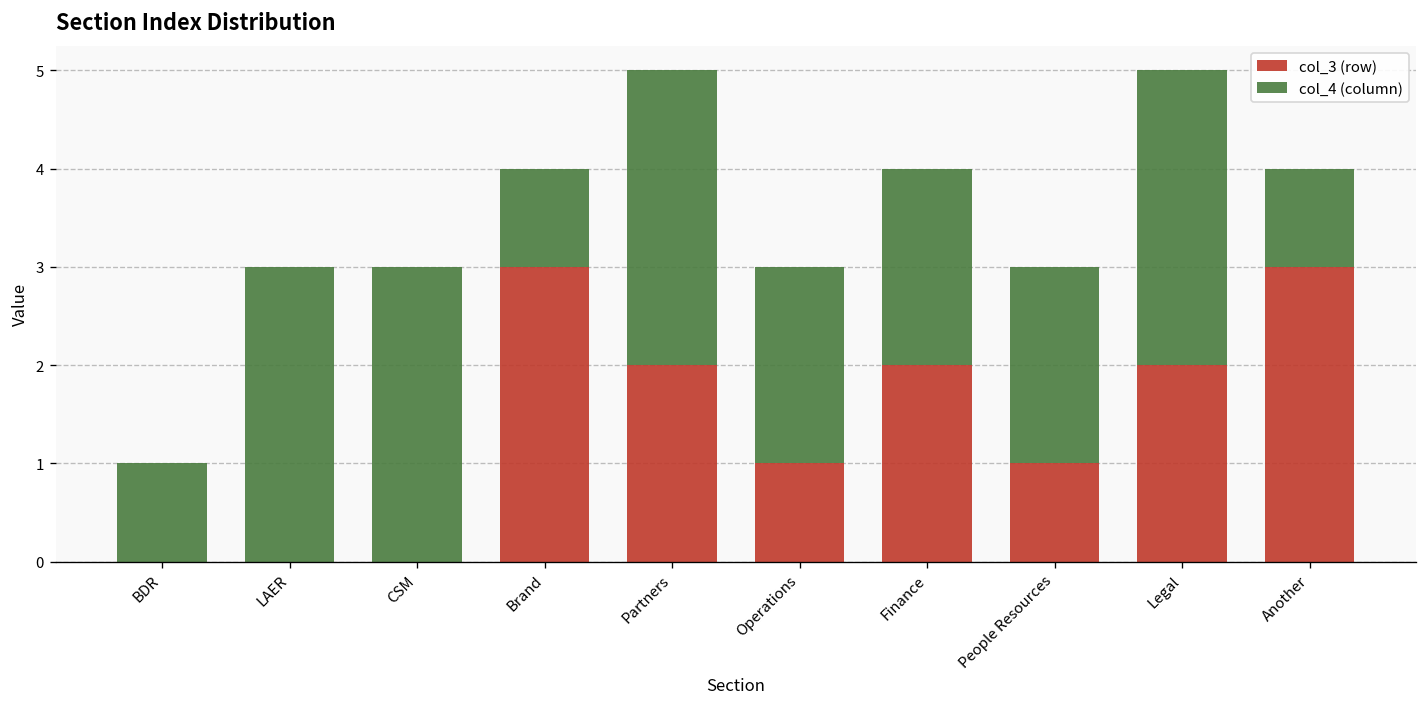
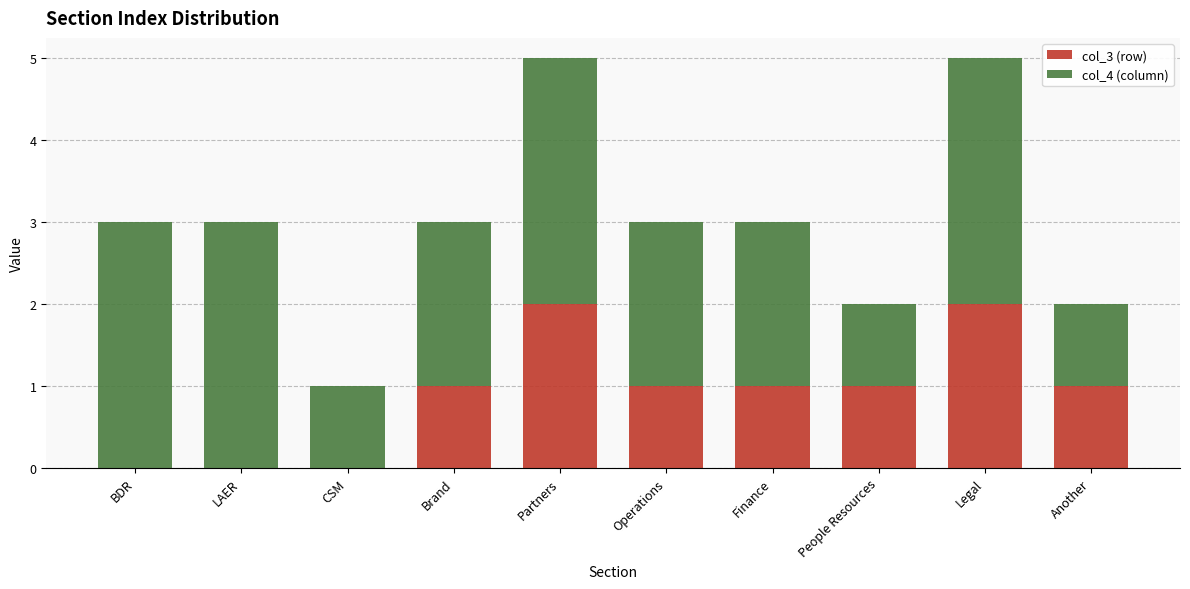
col_4 (column), BDR: 1 -> 3
col_4 (column), CSM: 3 -> 1
col_3 (row), Brand: 3 -> 1
col_4 (column), Brand: 1 -> 2
col_3 (row), Finance: 2 -> 1
col_4 (column), People Resources: 2 -> 1
col_3 (row), Another: 3 -> 1
